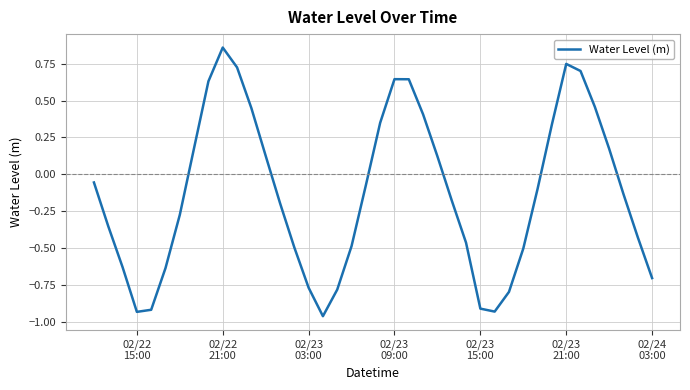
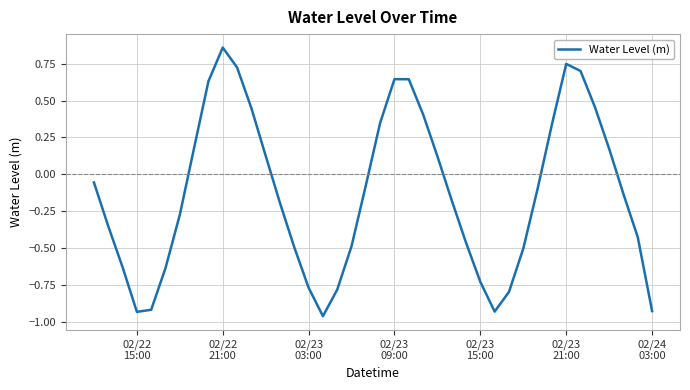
02/23 15:00: -0.91 -> -0.73
02/24 03:00: -0.70 -> -0.93
